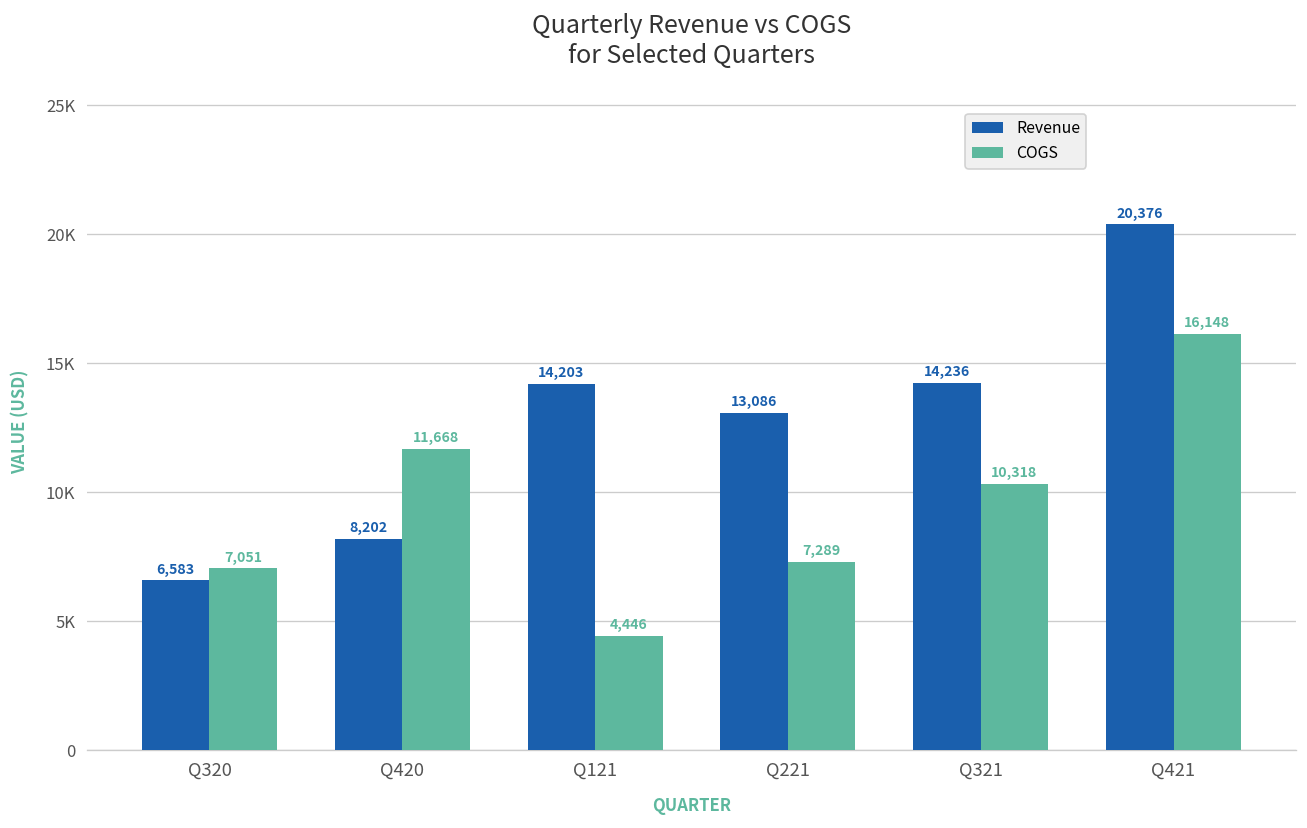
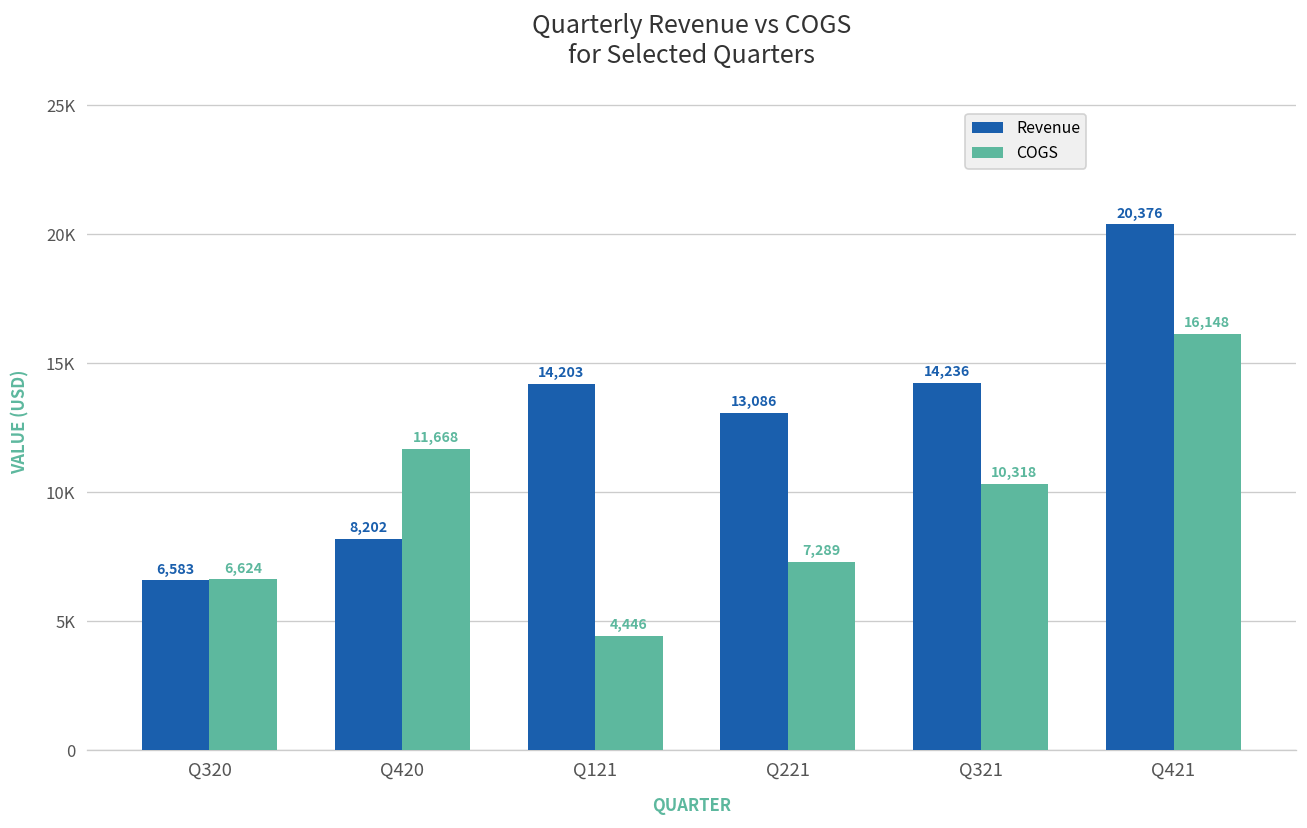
COGS, Q320: 7,051 -> 6,624
